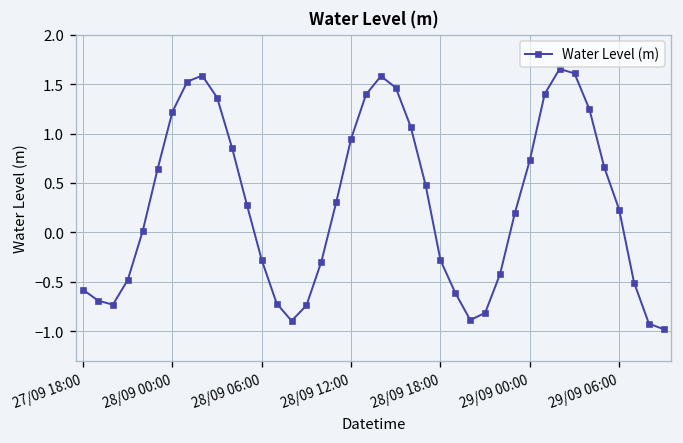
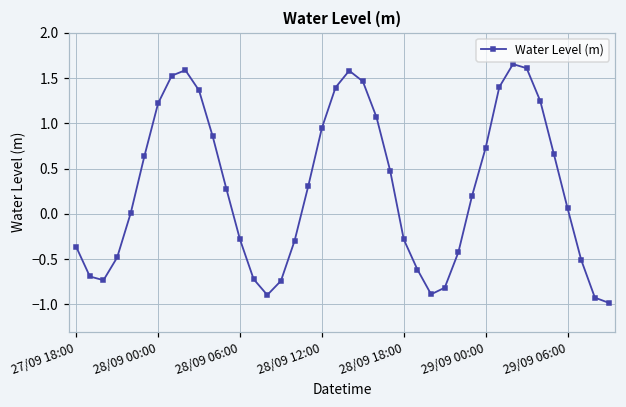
27/09 18:00: -0.6 -> -0.4
29/09 06:00: 0.2 -> 0.1
